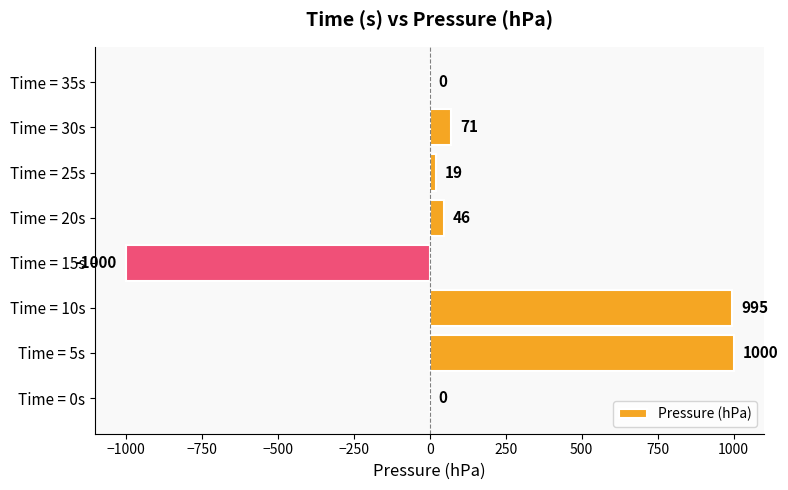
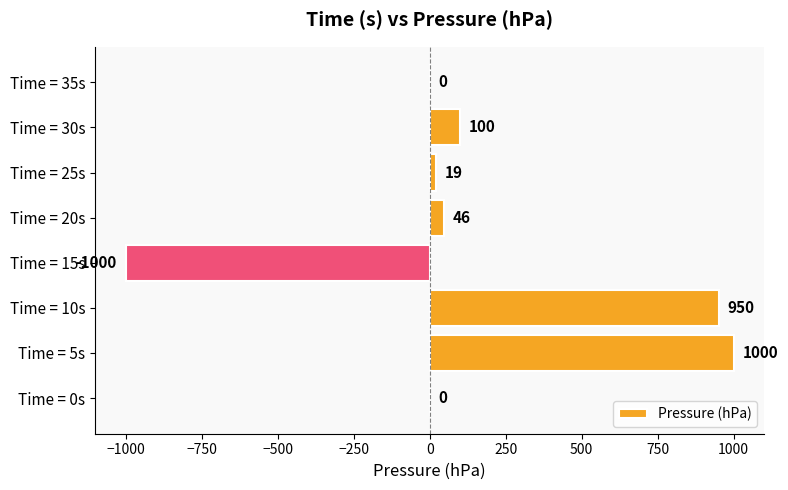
Time = 30s: 71 -> 100
Time = 10s: 995 -> 950
